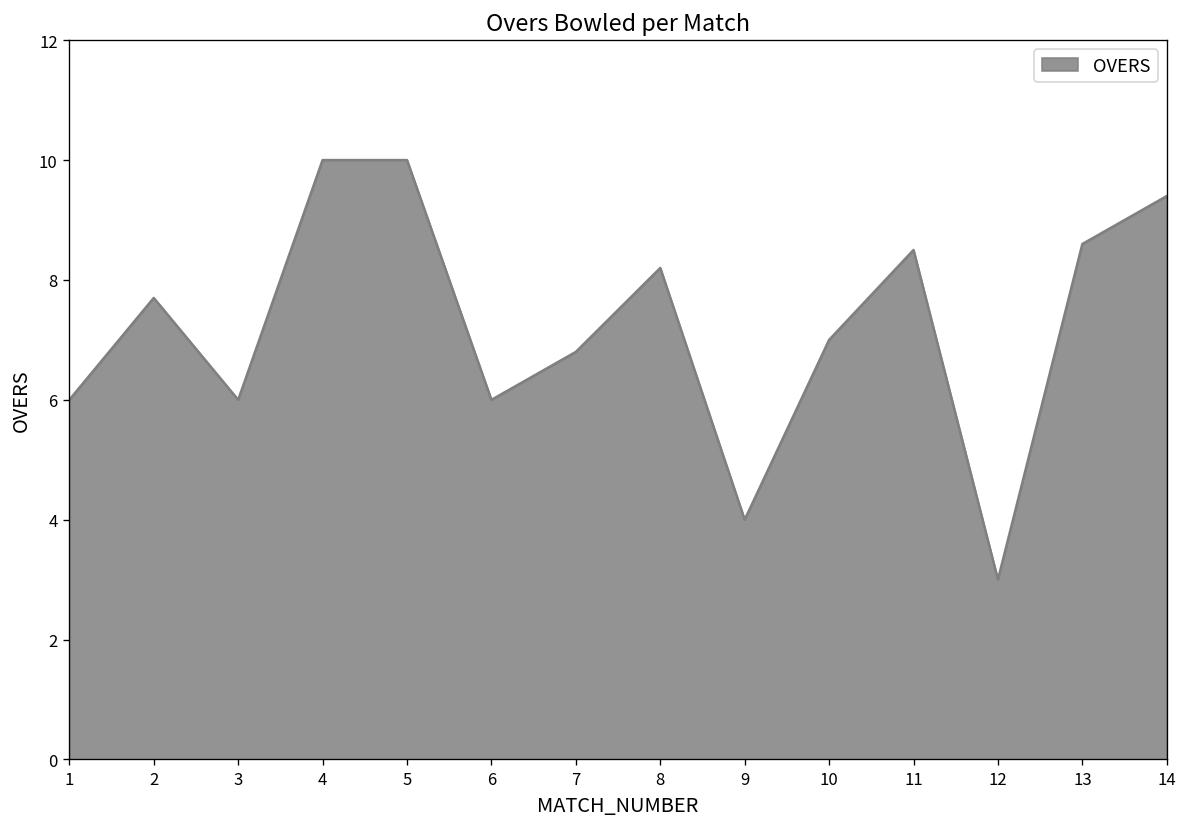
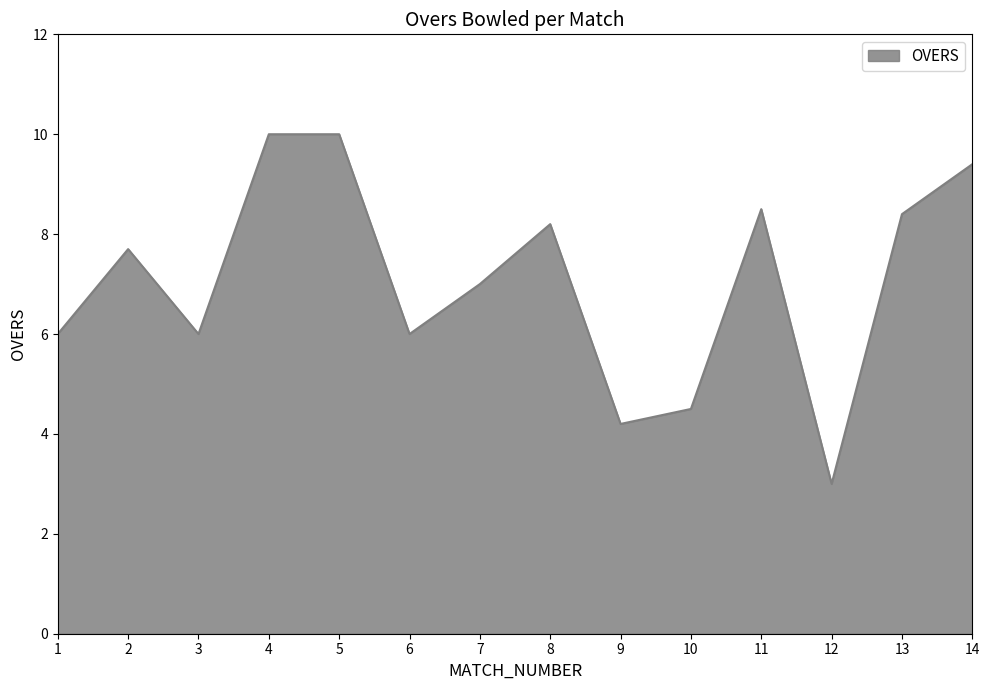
7: 6.8 -> 7.0
9: 4.0 -> 4.2
10: 7.0 -> 4.5
13: 8.6 -> 8.4
